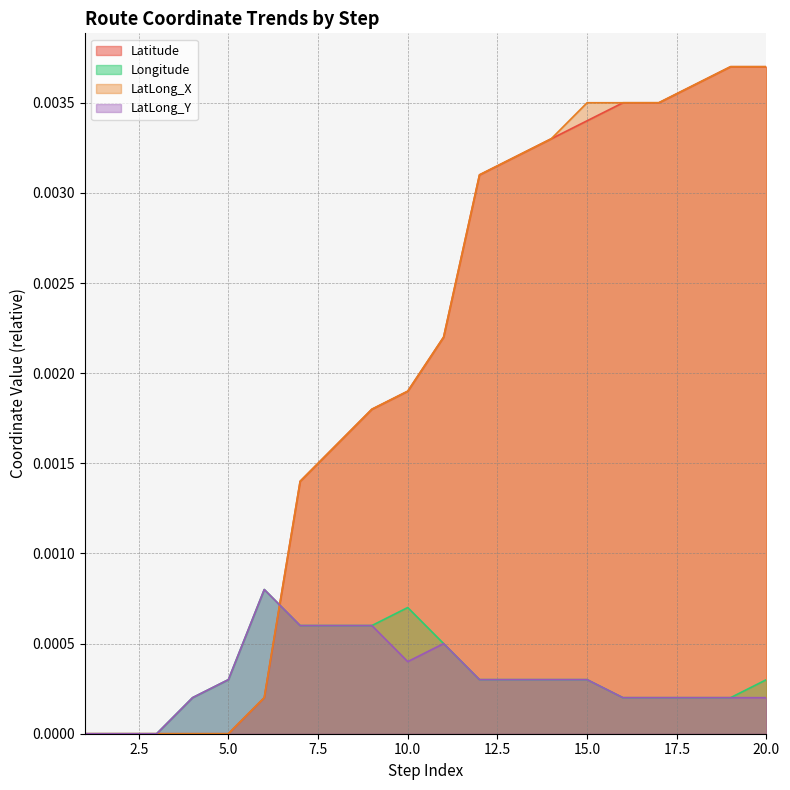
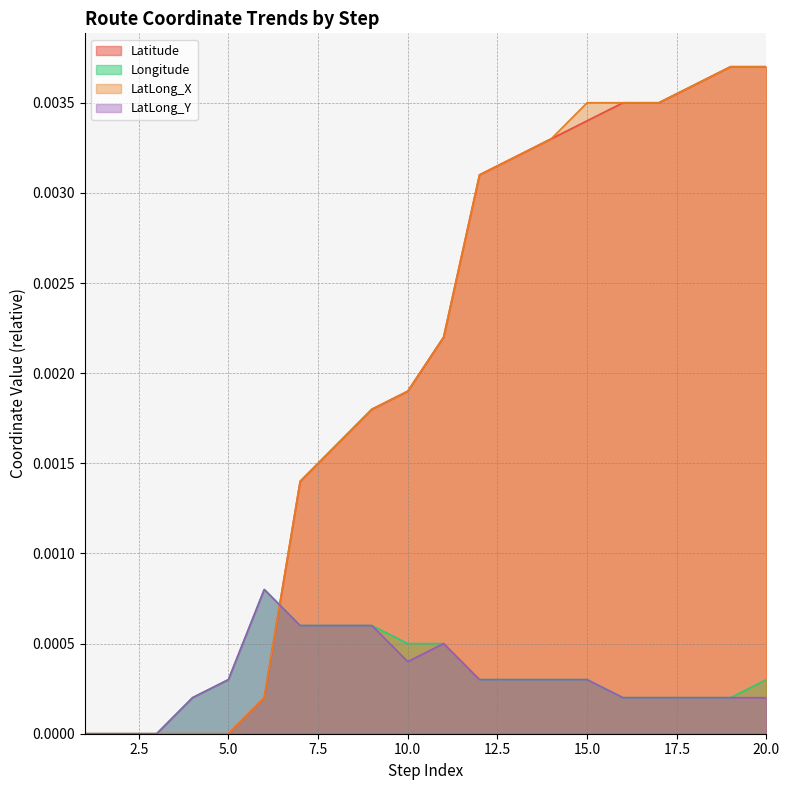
Longitude, 10.0: 0.00070 -> 0.00050
